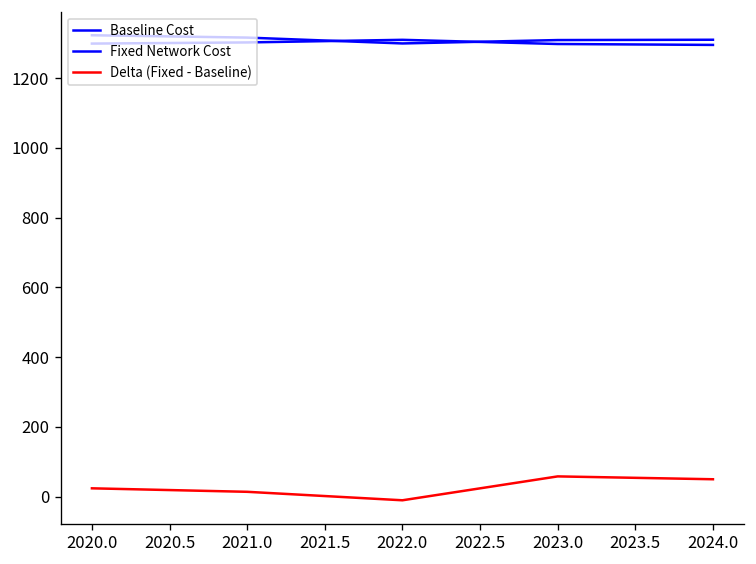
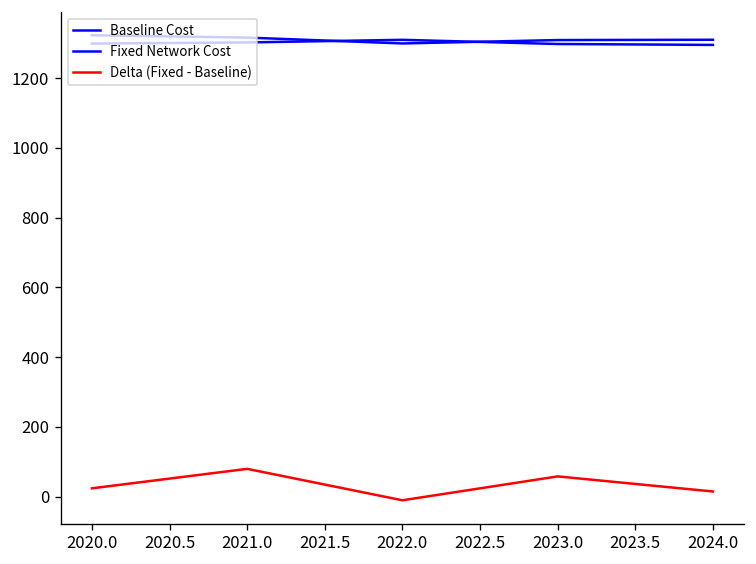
Delta (Fixed - Baseline), 2021.0: 10 -> 80
Delta (Fixed - Baseline), 2024.0: 50 -> 10
